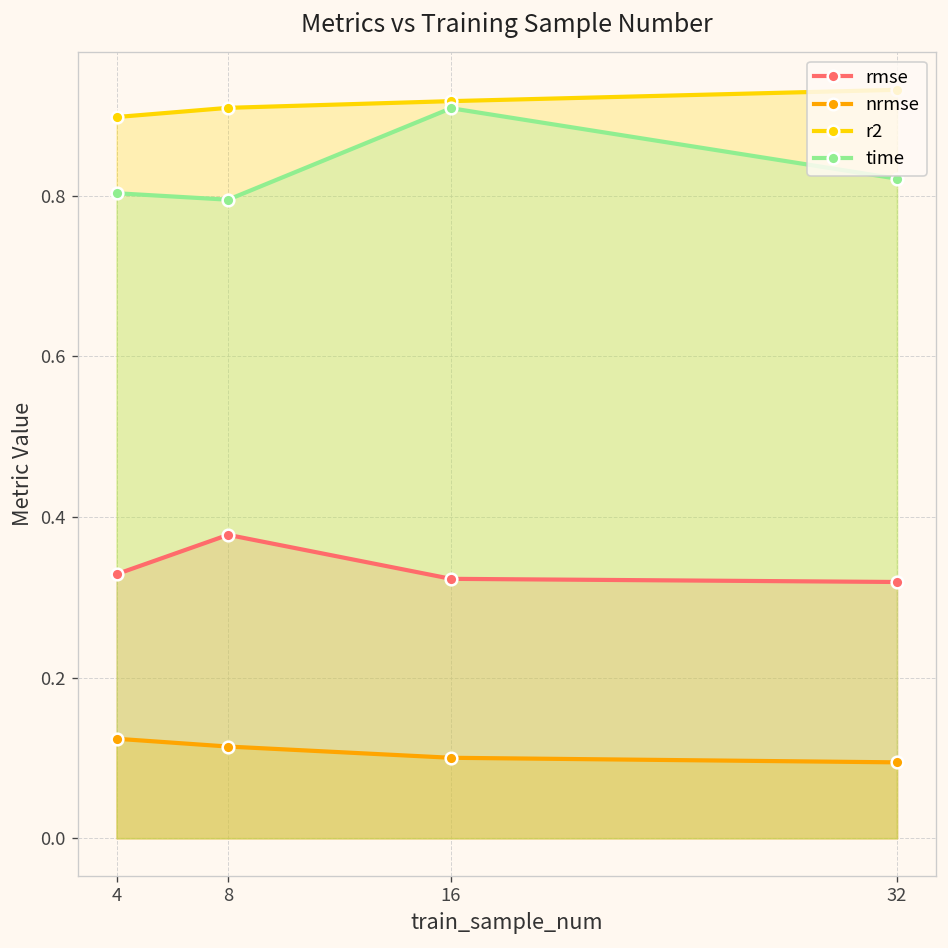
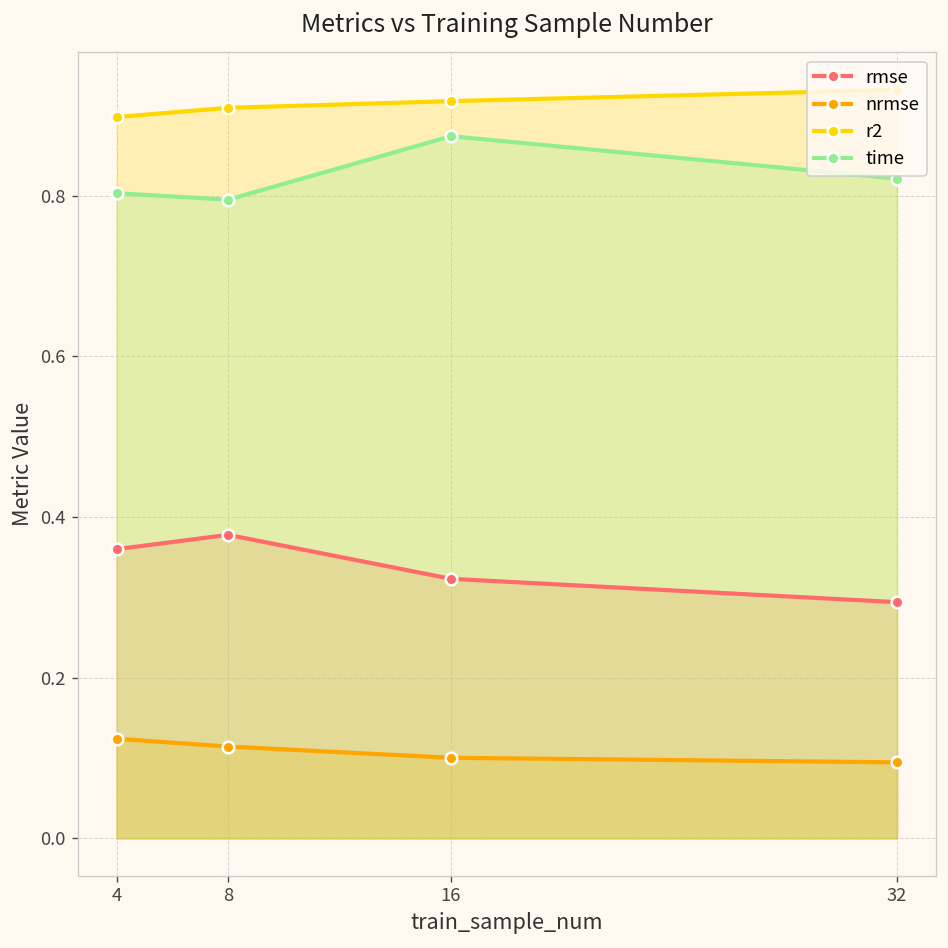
rmse, 4: 0.33 -> 0.36
time, 16: 0.91 -> 0.87
rmse, 32: 0.32 -> 0.29
